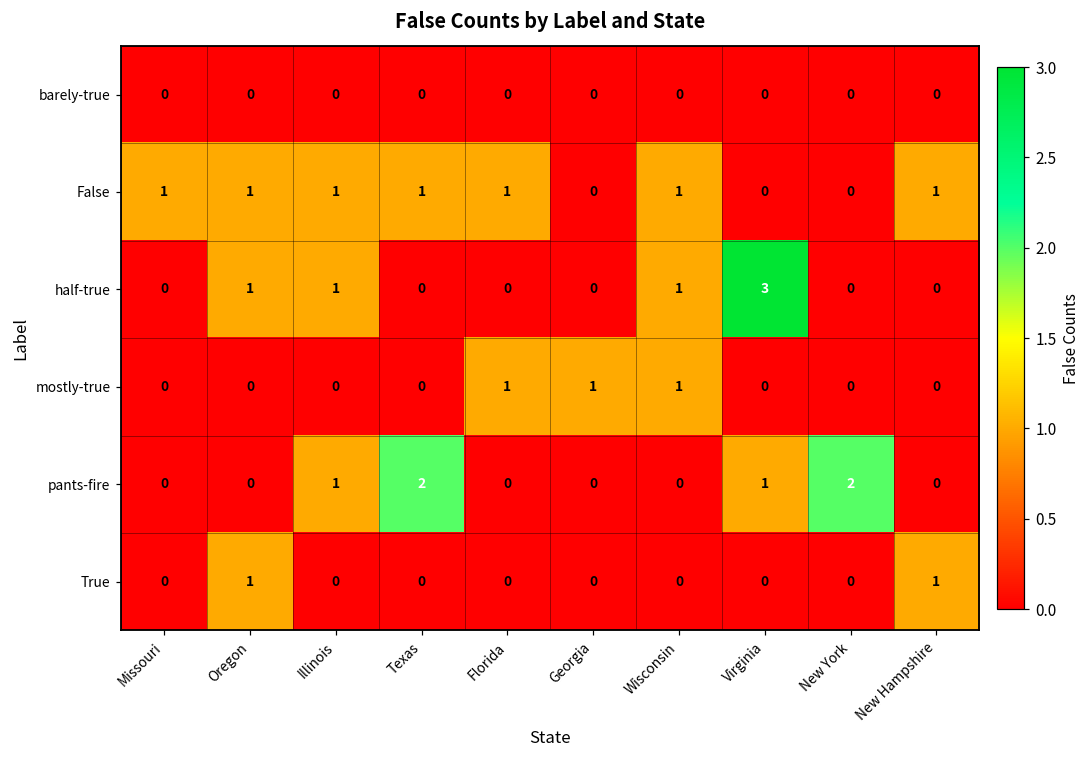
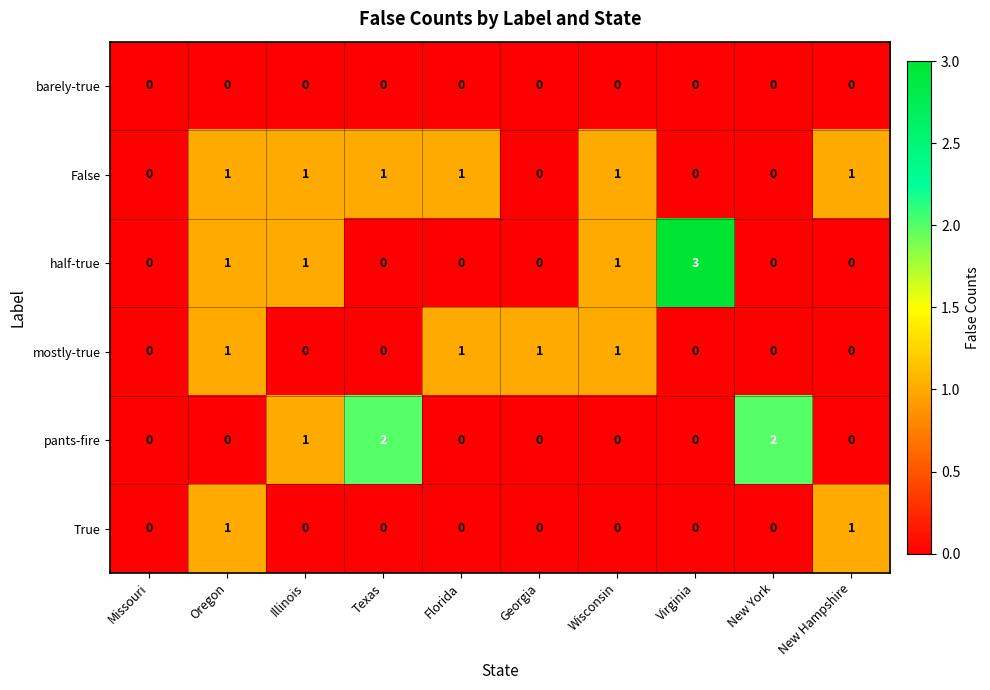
False, Missouri: 1 -> 0
mostly-true, Oregon: 0 -> 1
pants-fire, Virginia: 1 -> 0
